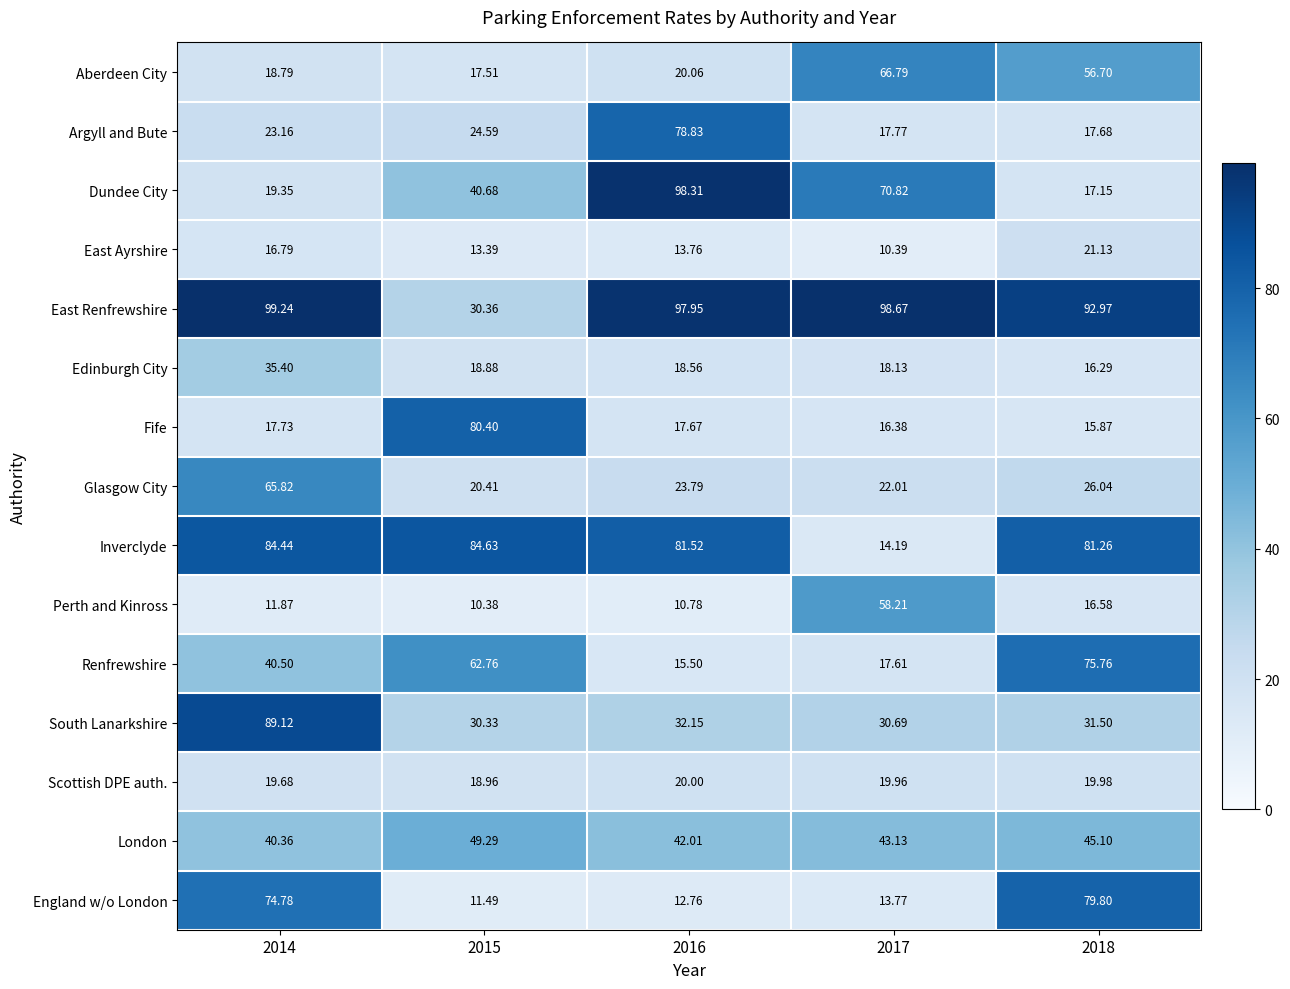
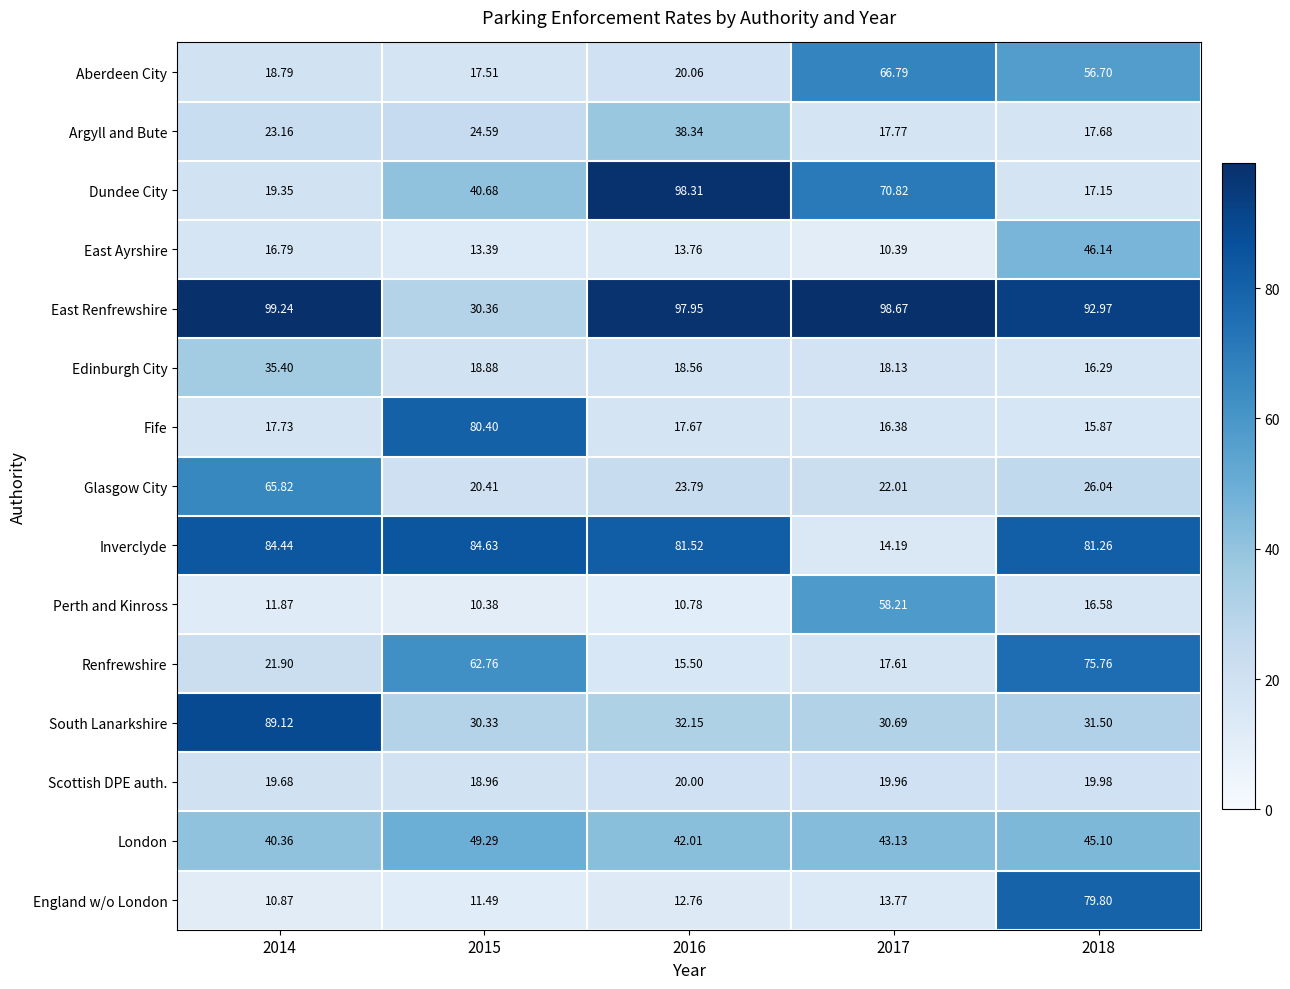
Argyll and Bute, 2016: 78.83 -> 38.34
East Ayrshire, 2018: 21.13 -> 46.14
Renfrewshire, 2014: 40.50 -> 21.90
England w/o London, 2014: 74.78 -> 10.87
